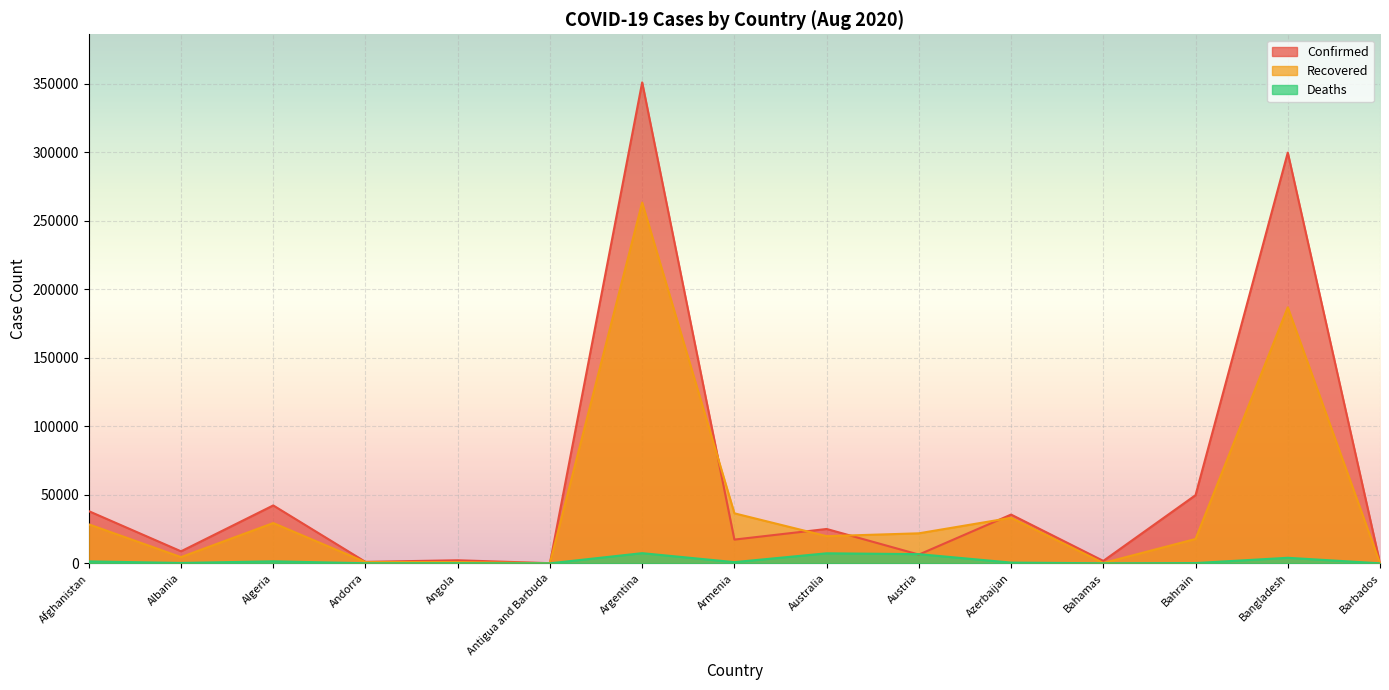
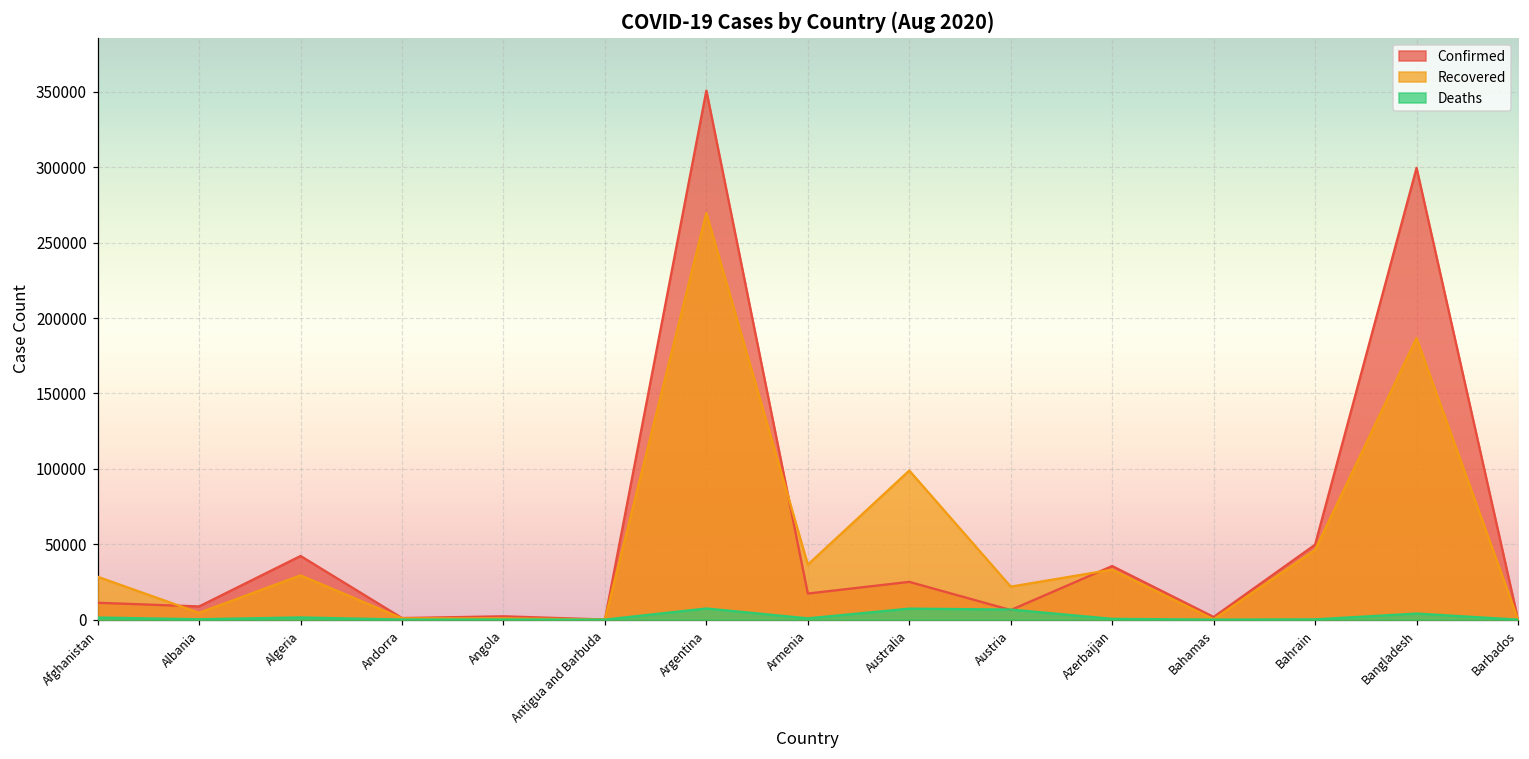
Confirmed, Afghanistan: 38000 -> 11000
Recovered, Argentina: 263000 -> 270000
Recovered, Australia: 20000 -> 99000
Recovered, Bahrain: 18000 -> 46000
